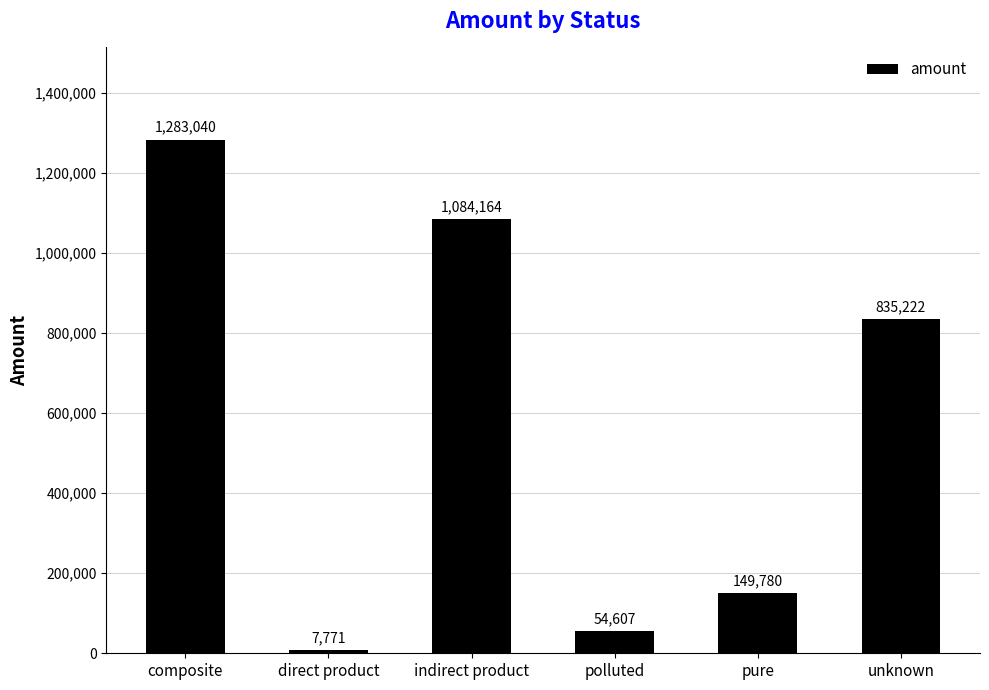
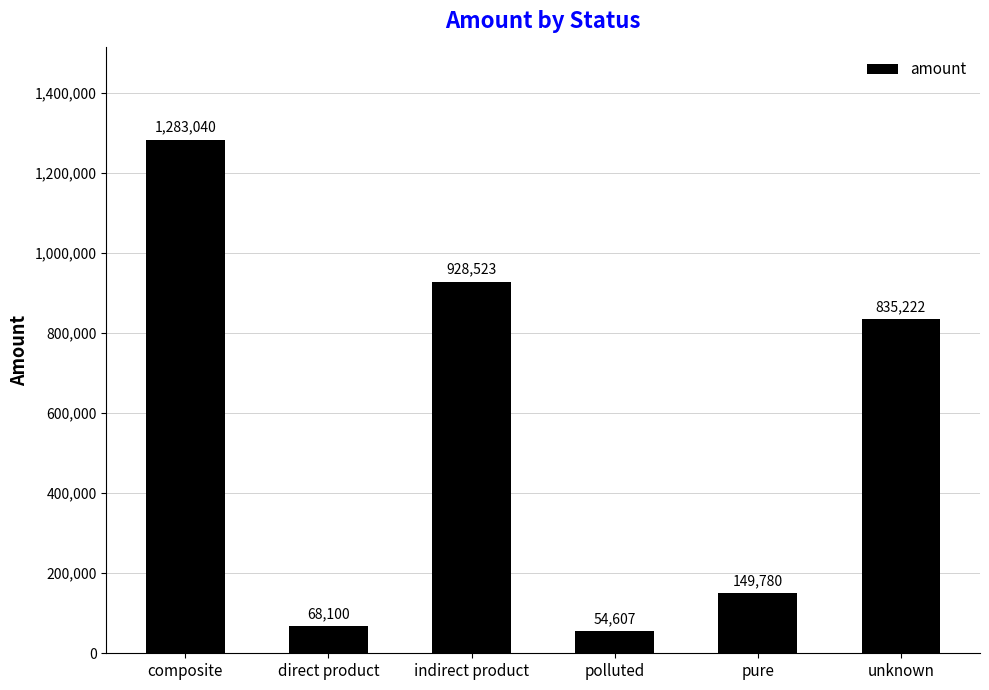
direct product: 7,771 -> 68,100
indirect product: 1,084,164 -> 928,523
